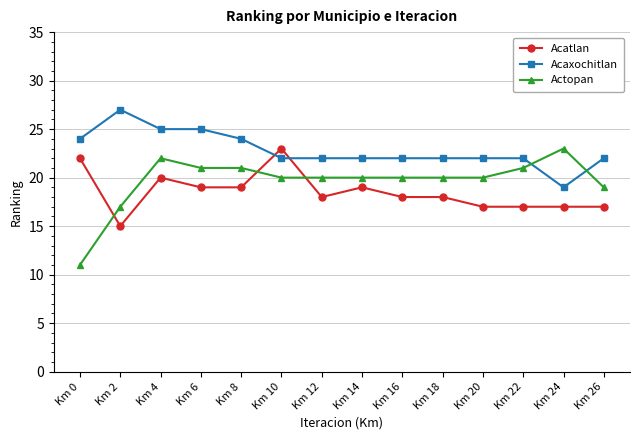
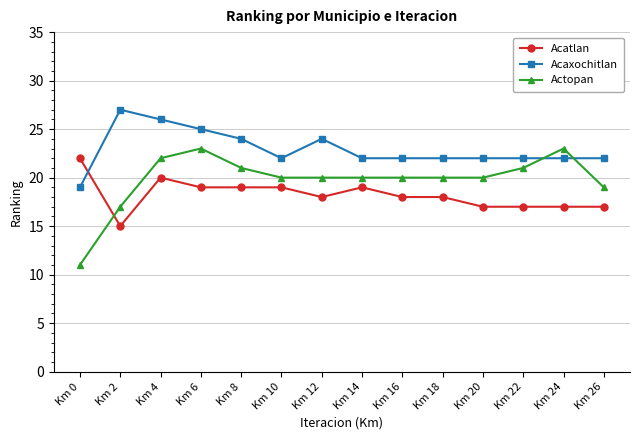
Acaxochitlan, Km 0: 24 -> 19
Acaxochitlan, Km 4: 25 -> 26
Actopan, Km 6: 21 -> 23
Acatlan, Km 10: 23 -> 19
Acaxochitlan, Km 12: 22 -> 24
Acaxochitlan, Km 24: 19 -> 22
